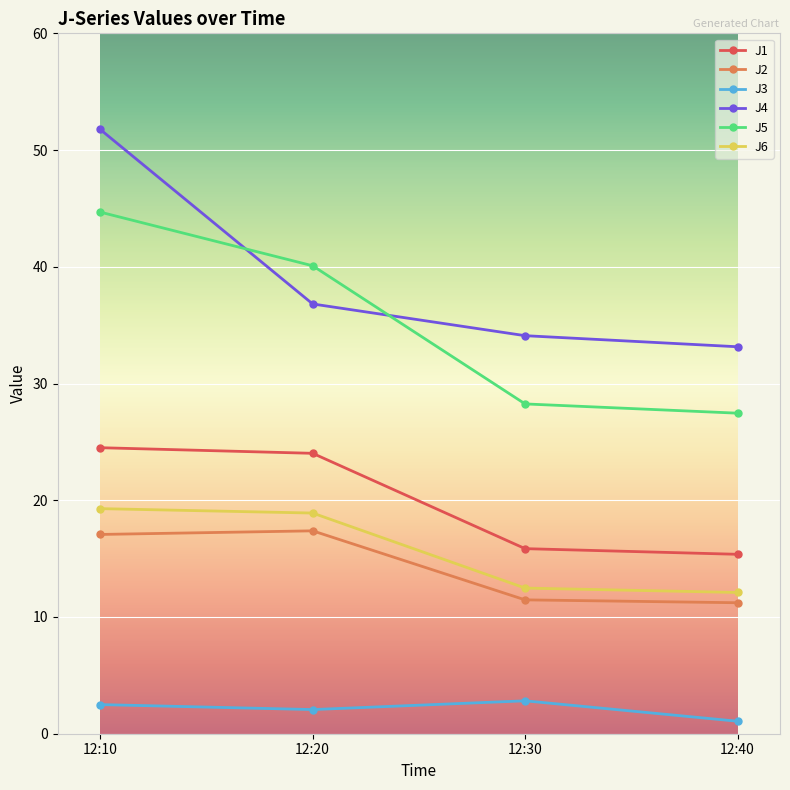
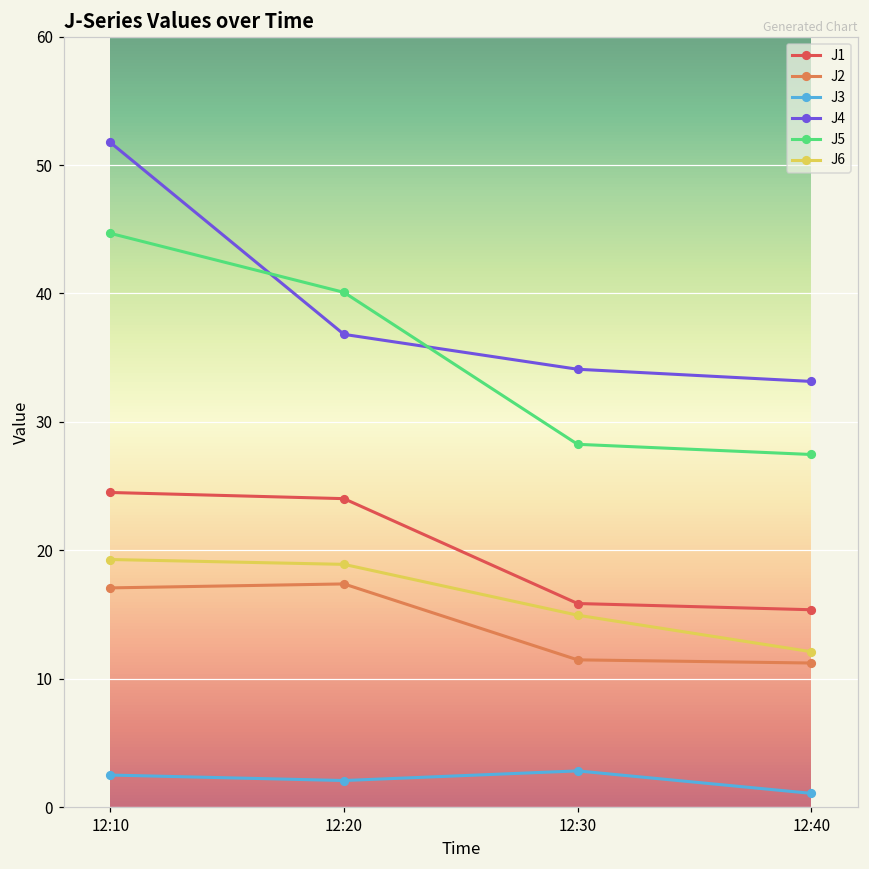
J6, 12:30: 12.5 -> 14.9
